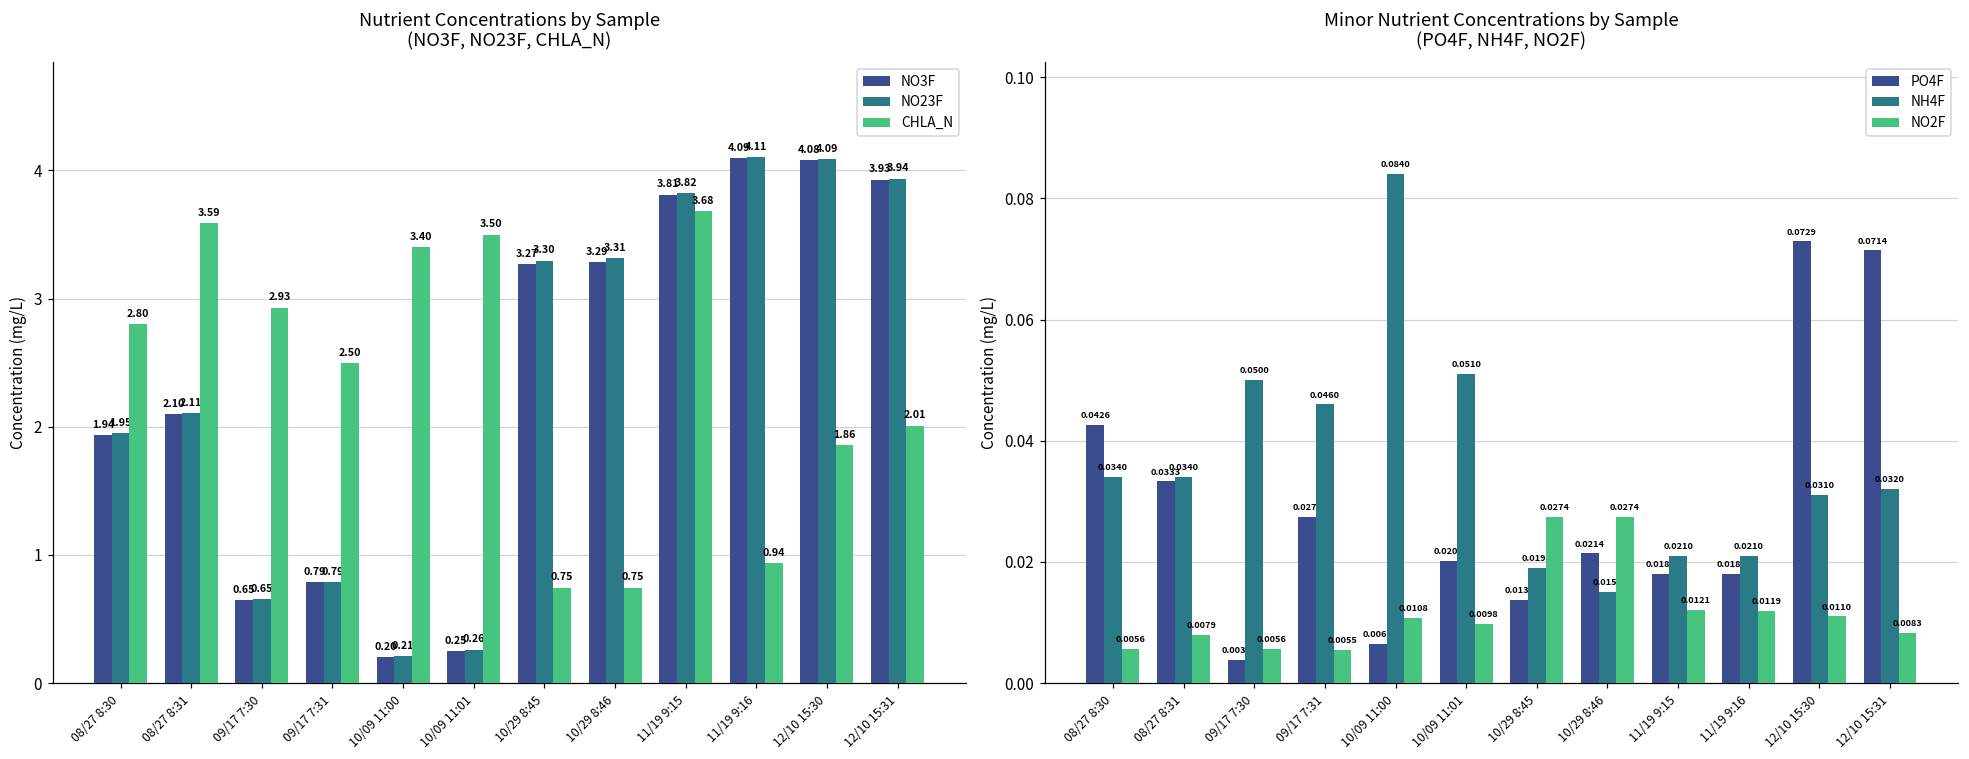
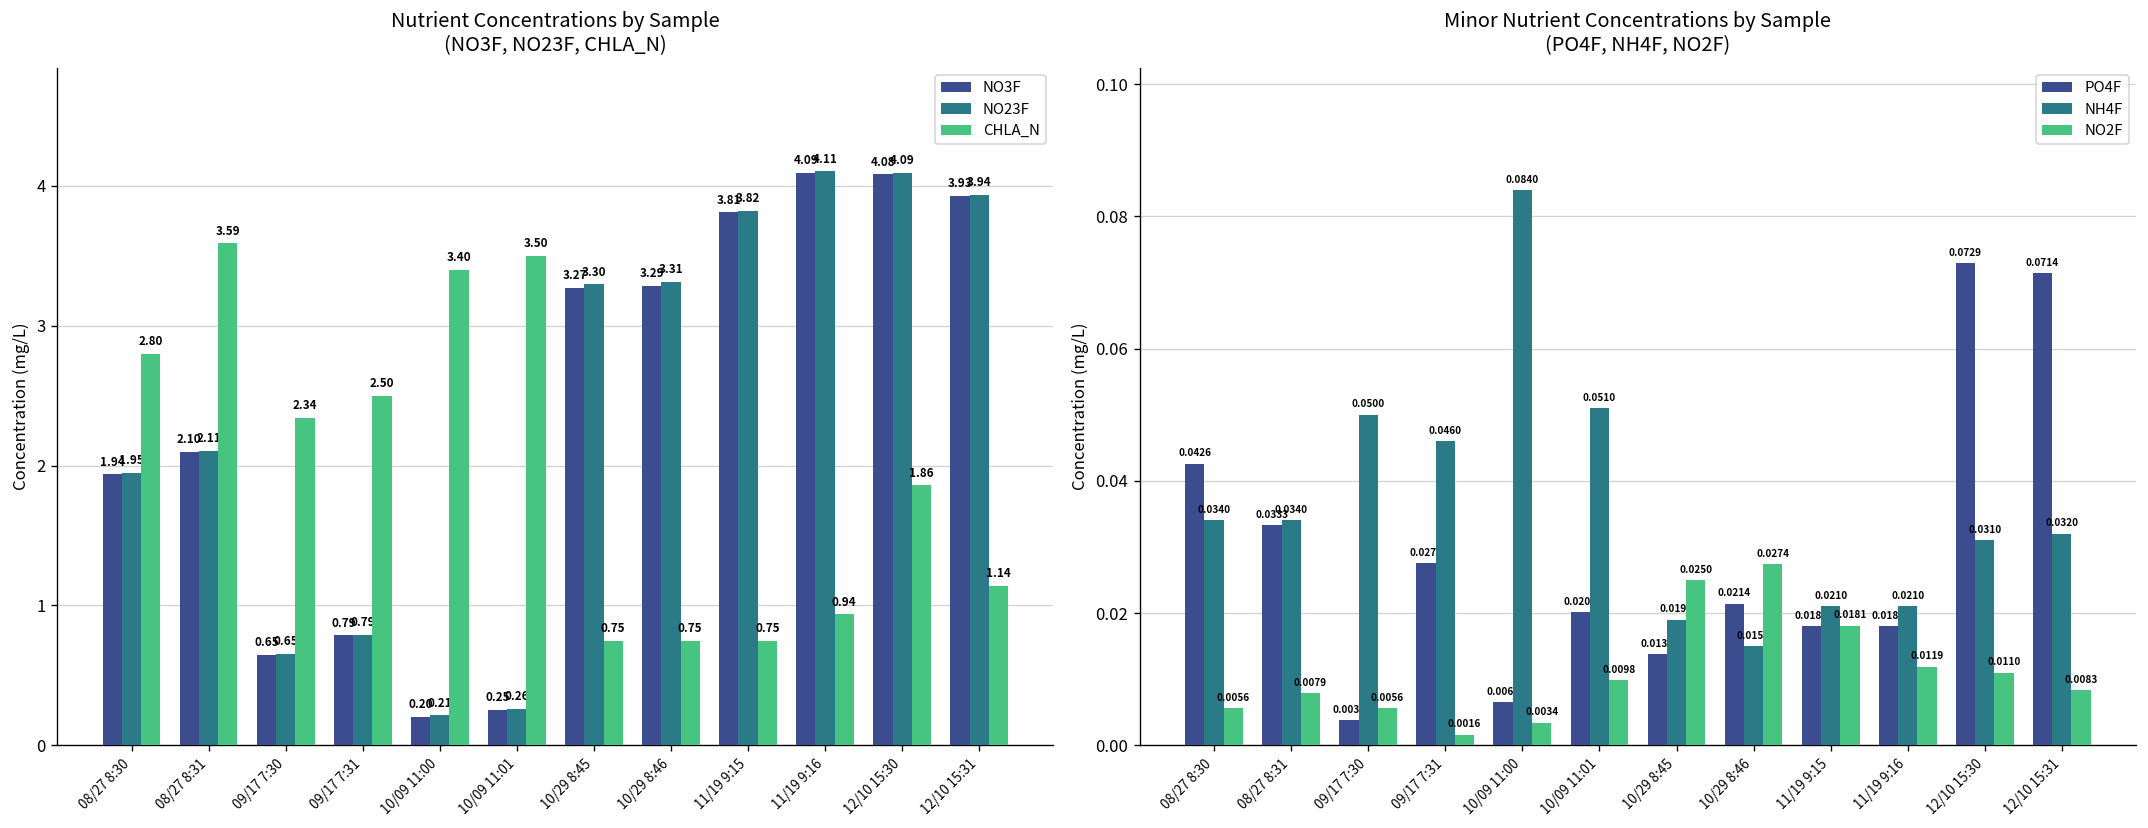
Nutrient Concentrations by Sample (NO3F, NO23F, CHLA_N), CHLA_N, 09/17 7:30: 2.93 -> 2.34
Nutrient Concentrations by Sample (NO3F, NO23F, CHLA_N), CHLA_N, 11/19 9:15: 3.68 -> 0.75
Nutrient Concentrations by Sample (NO3F, NO23F, CHLA_N), CHLA_N, 12/10 15:31: 2.01 -> 1.14
Minor Nutrient Concentrations by Sample (PO4F, NH4F, NO2F), NO2F, 09/17 7:31: 0.0055 -> 0.0016
Minor Nutrient Concentrations by Sample (PO4F, NH4F, NO2F), NO2F, 10/09 11:00: 0.0108 -> 0.0034
Minor Nutrient Concentrations by Sample (PO4F, NH4F, NO2F), NO2F, 10/29 8:45: 0.0274 -> 0.0250
Minor Nutrient Concentrations by Sample (PO4F, NH4F, NO2F), NO2F, 11/19 9:15: 0.0121 -> 0.0181
